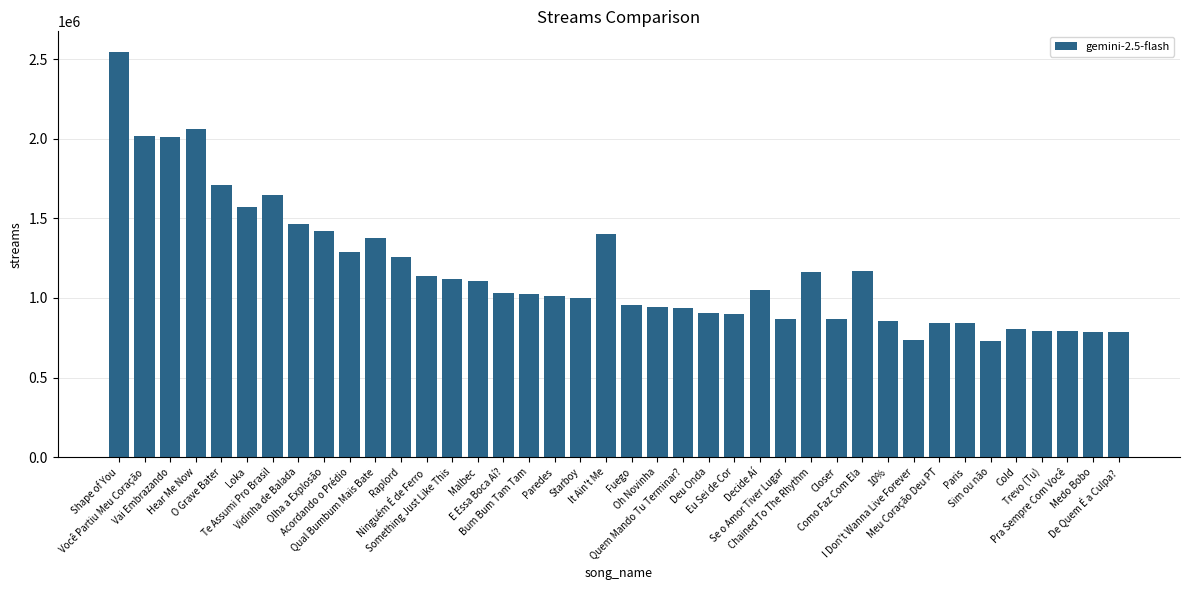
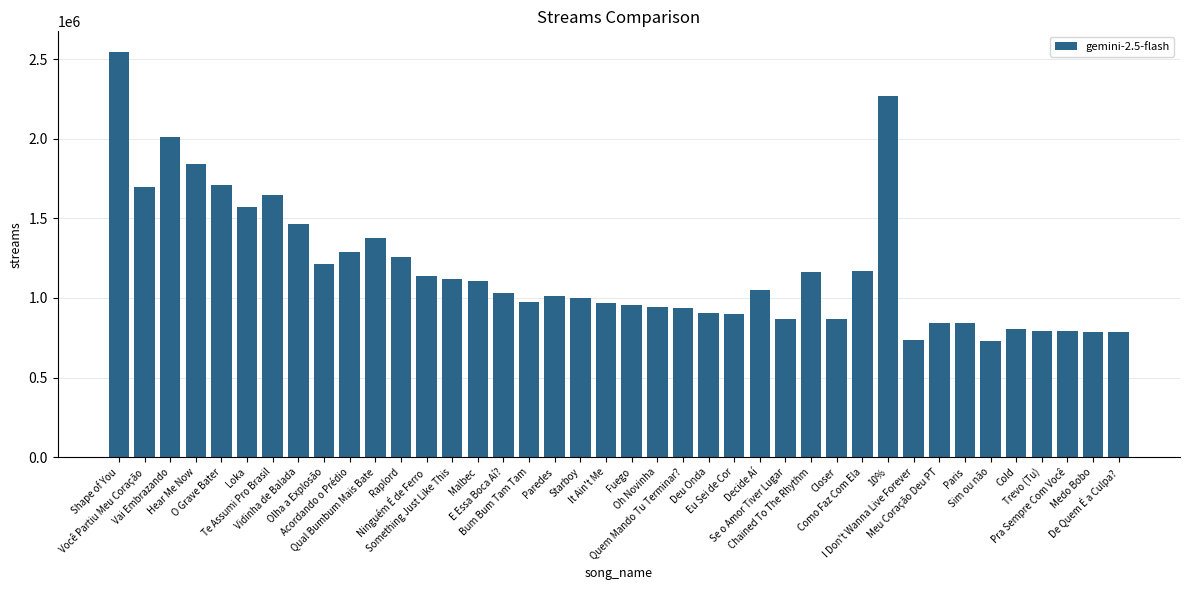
Você Partiu Meu Coração: 2010000 -> 1700000
Hear Me Now: 2060000 -> 1840000
Olha a Explosão: 1420000 -> 1210000
Bum Bum Tam Tam: 1030000 -> 980000
It Ain't Me: 1400000 -> 970000
10%: 860000 -> 2270000
